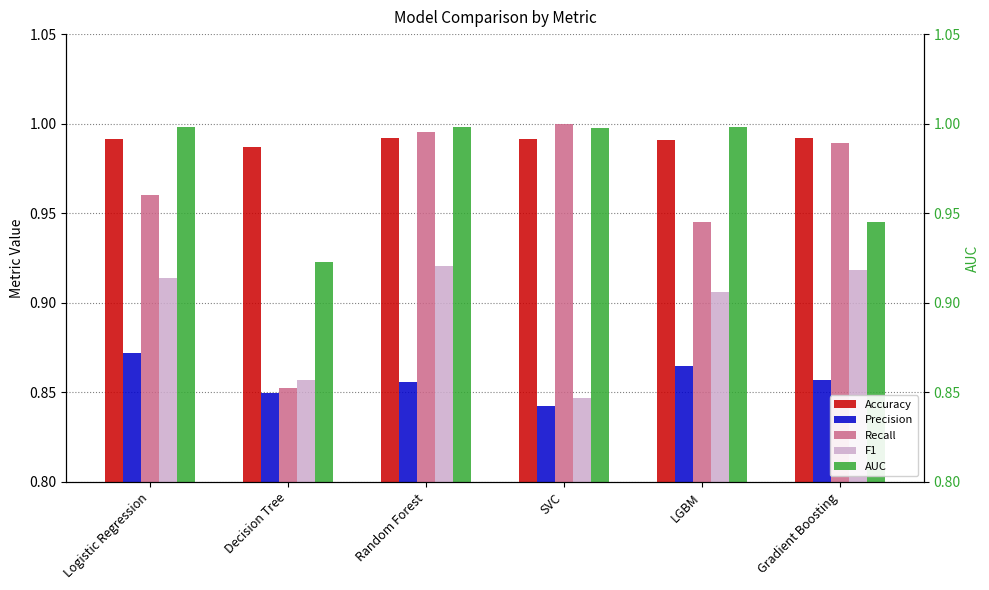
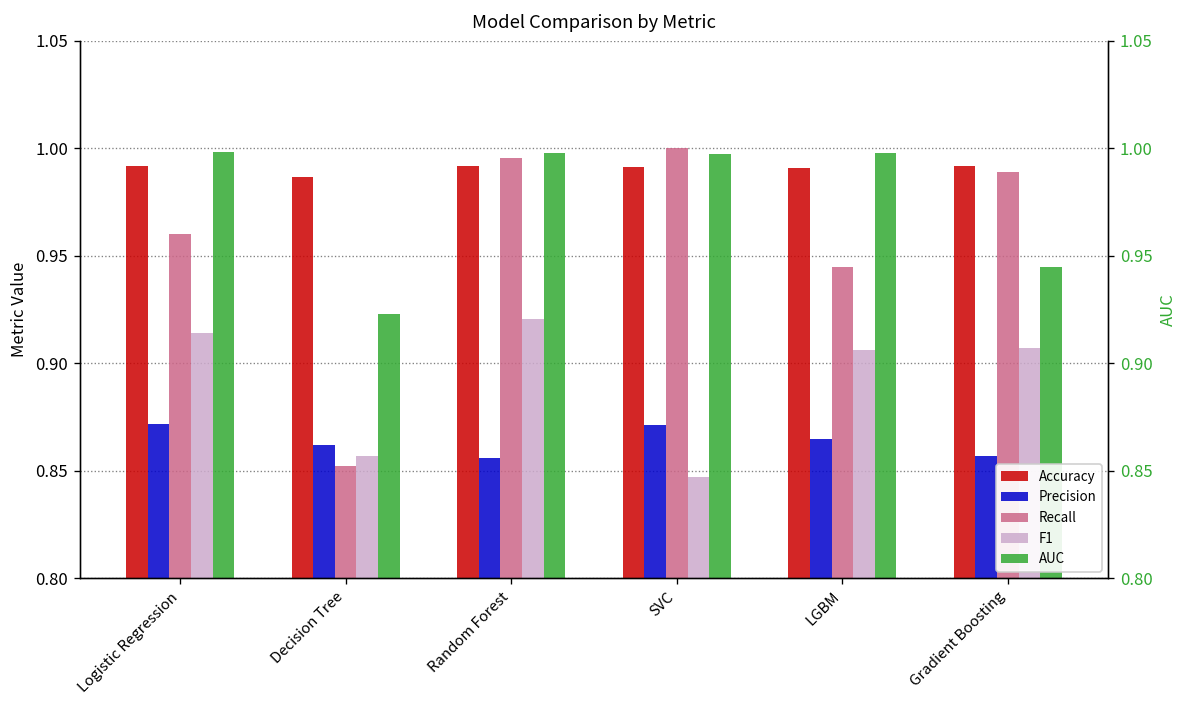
Precision, Decision Tree: 0.850 -> 0.862
Precision, SVC: 0.842 -> 0.871
F1, Gradient Boosting: 0.918 -> 0.907
